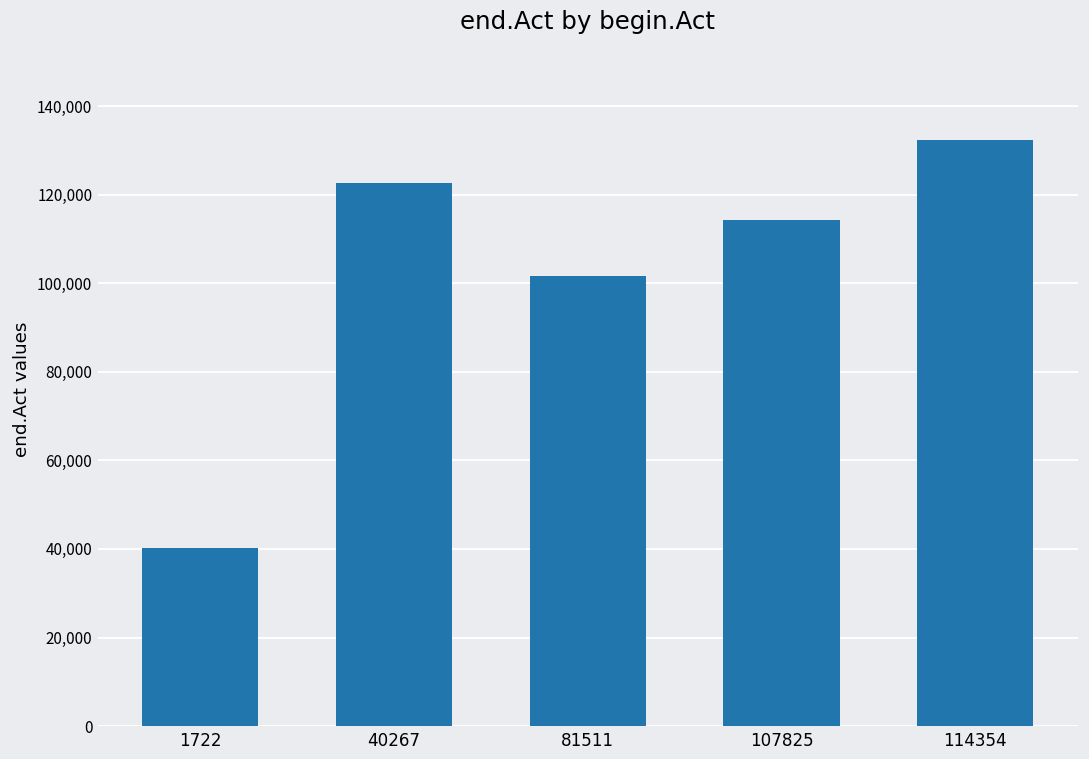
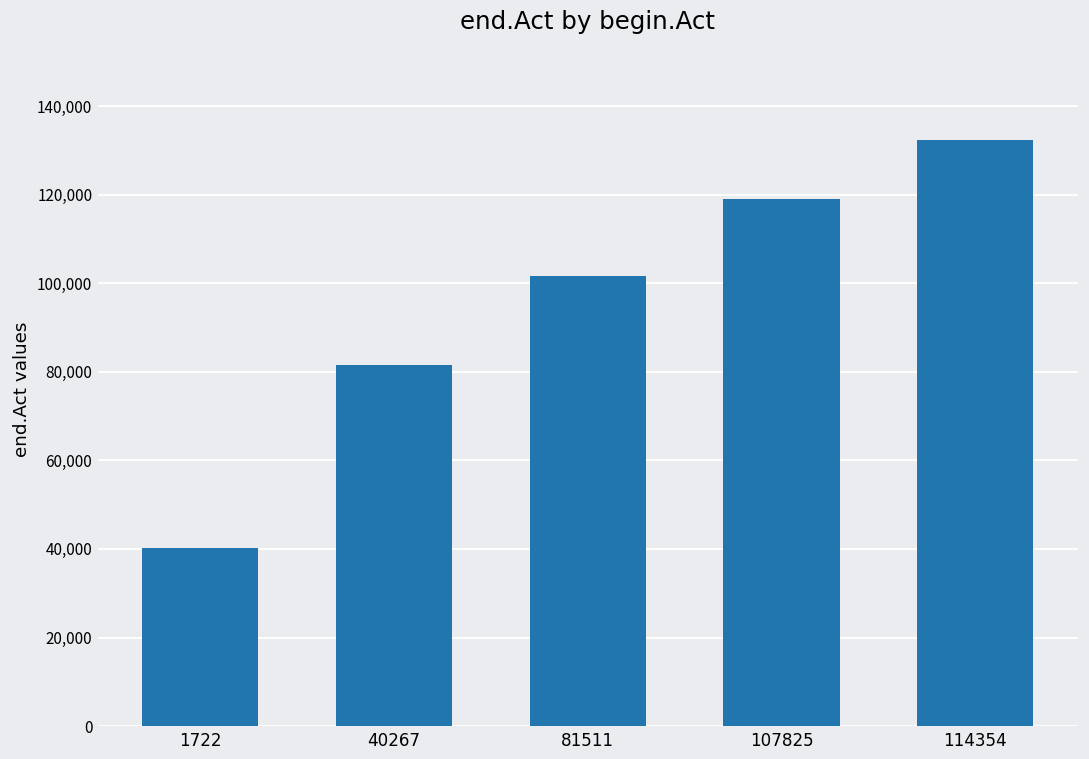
40267: 123,000 -> 81,000
107825: 114,000 -> 119,000
